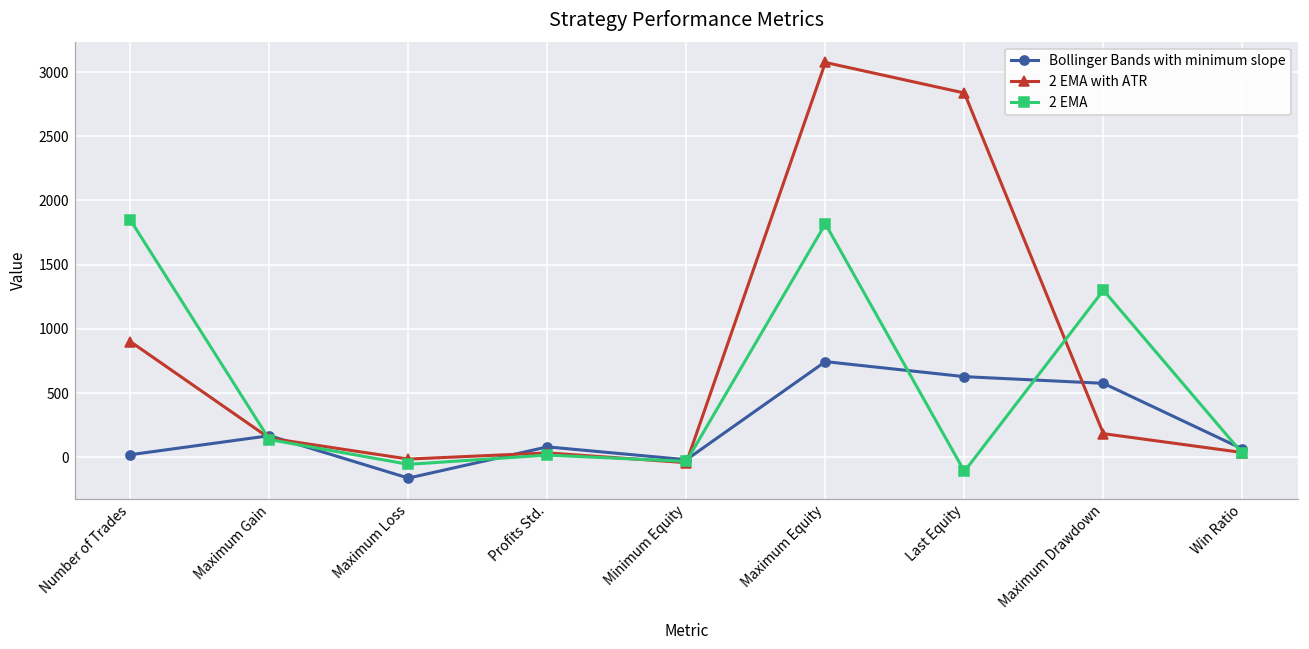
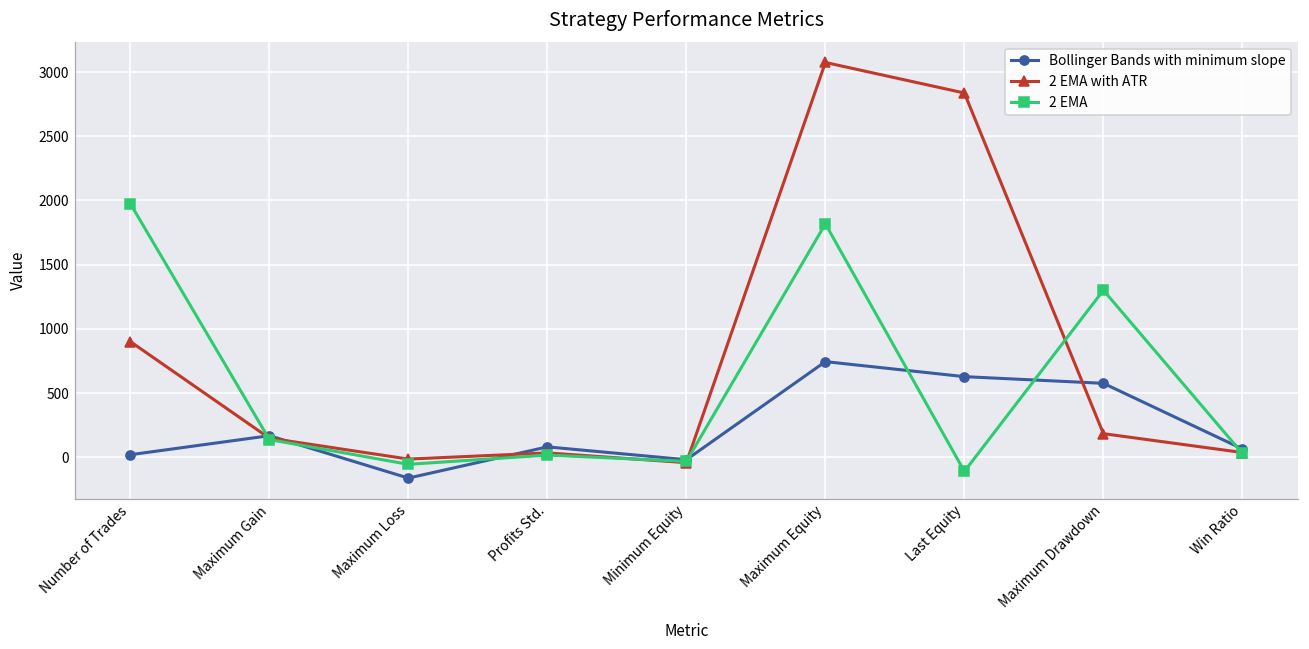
2 EMA, Number of Trades: 1850 -> 1980
